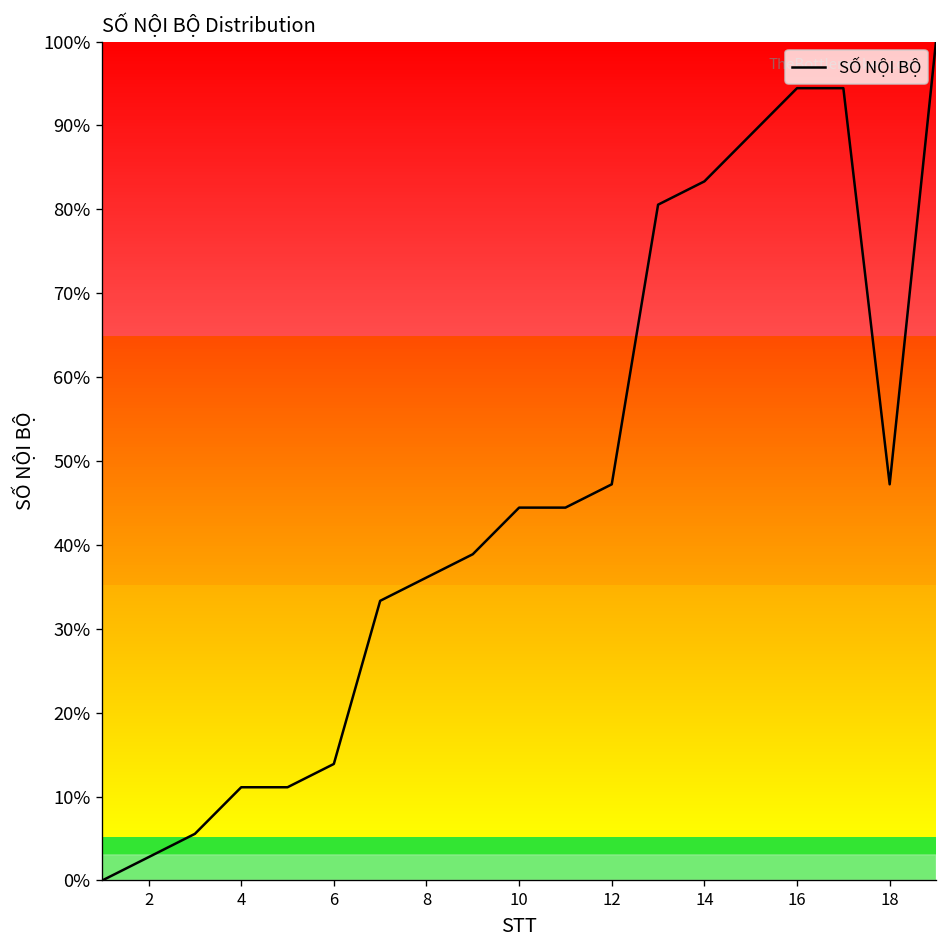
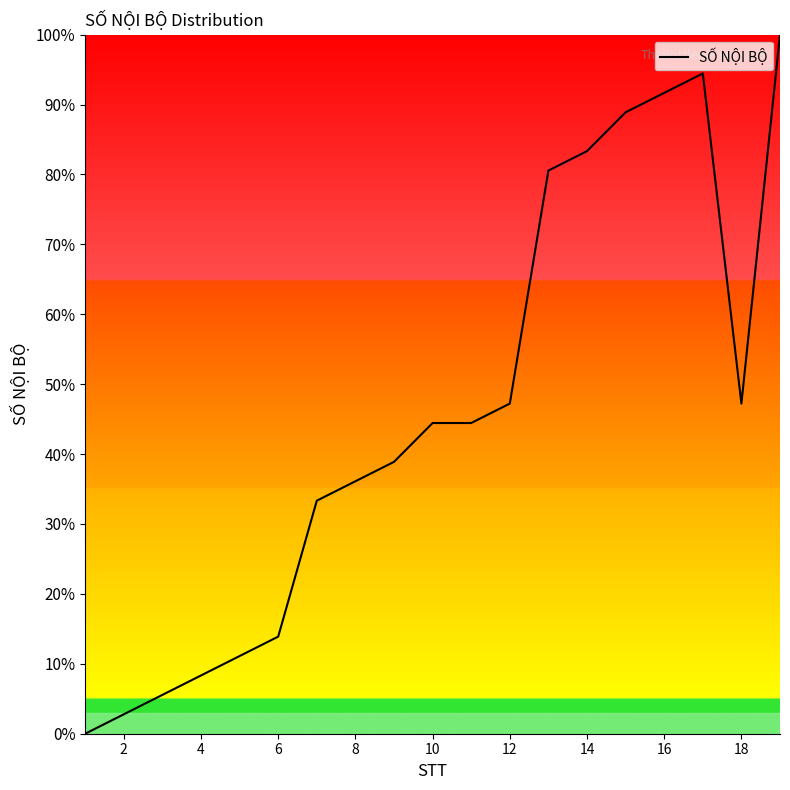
4: 11% -> 8%
16: 94% -> 92%
